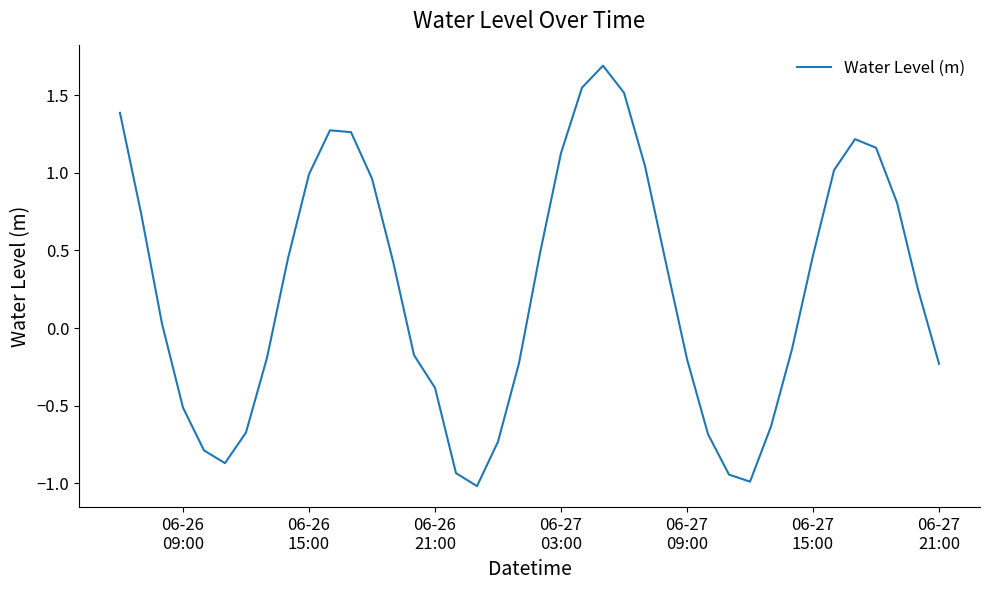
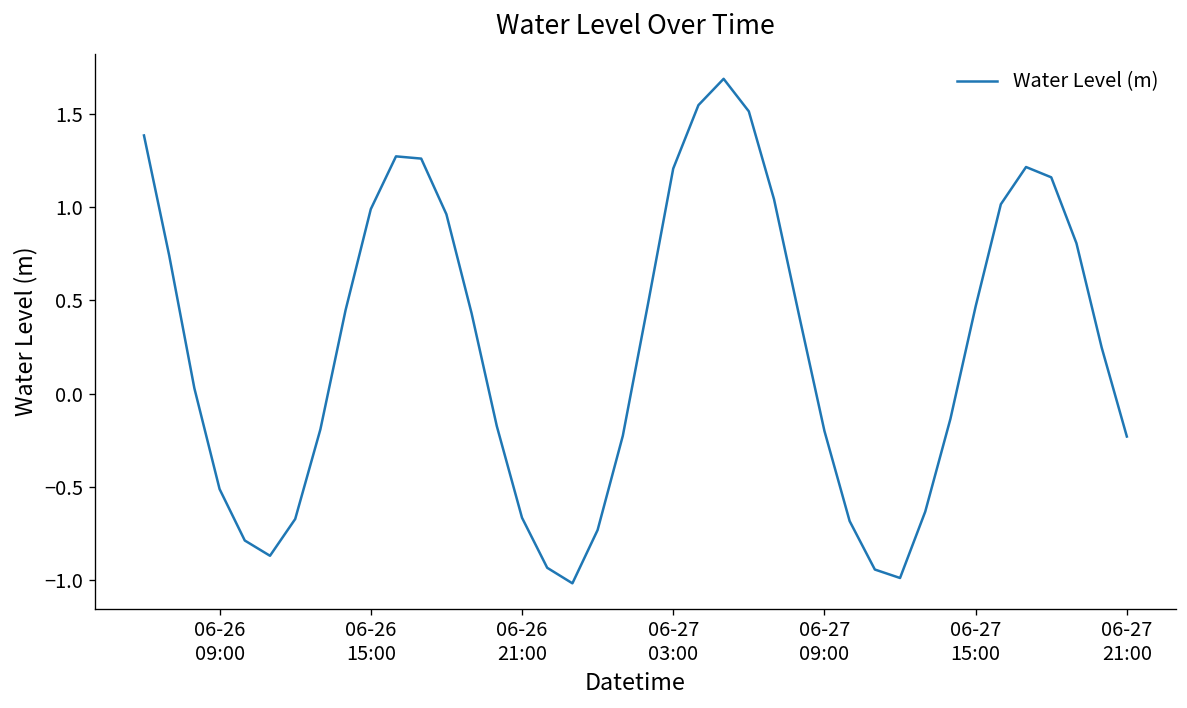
06-26 21:00: -0.38 -> -0.67
06-27 03:00: 1.13 -> 1.21
